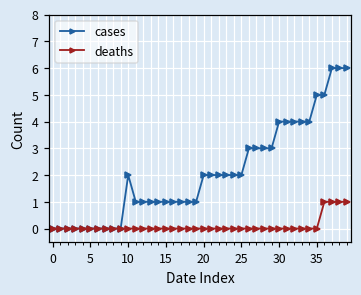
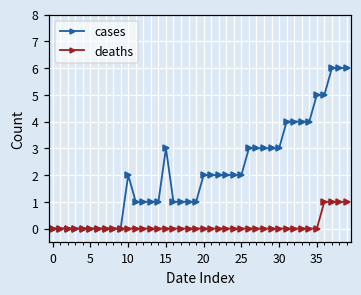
cases, 15: 1 -> 3
cases, 30: 4 -> 3
